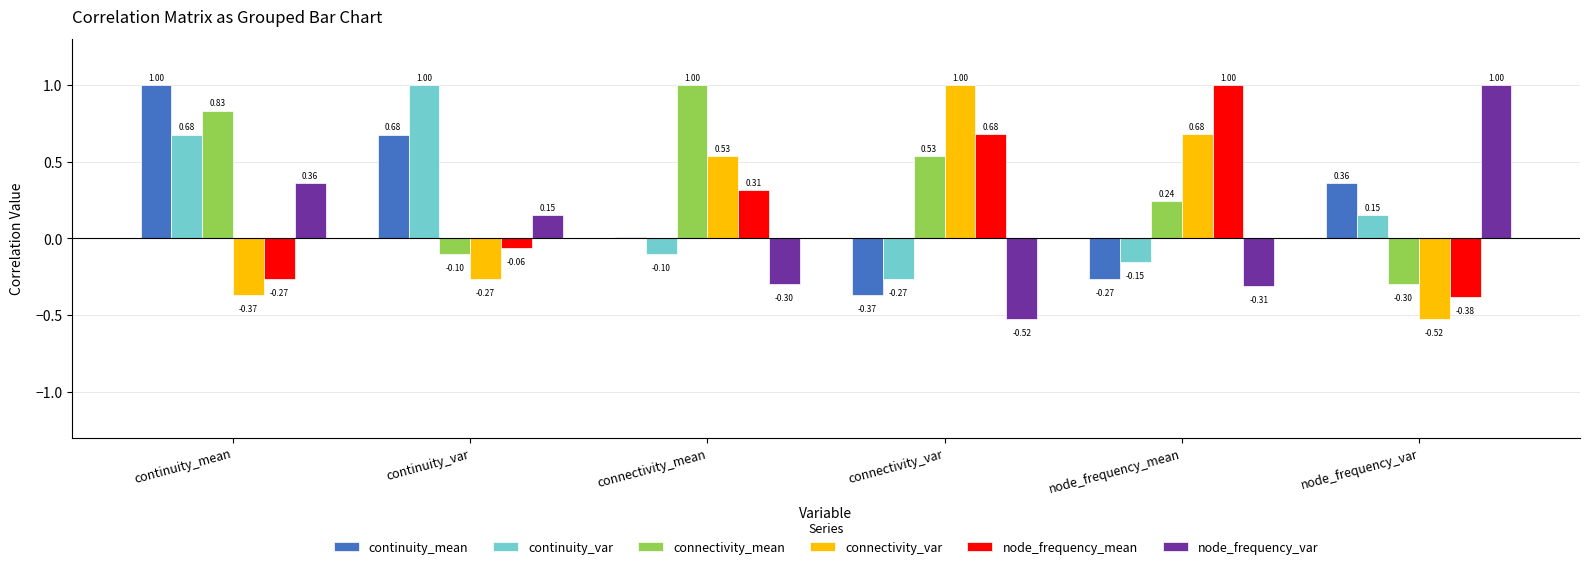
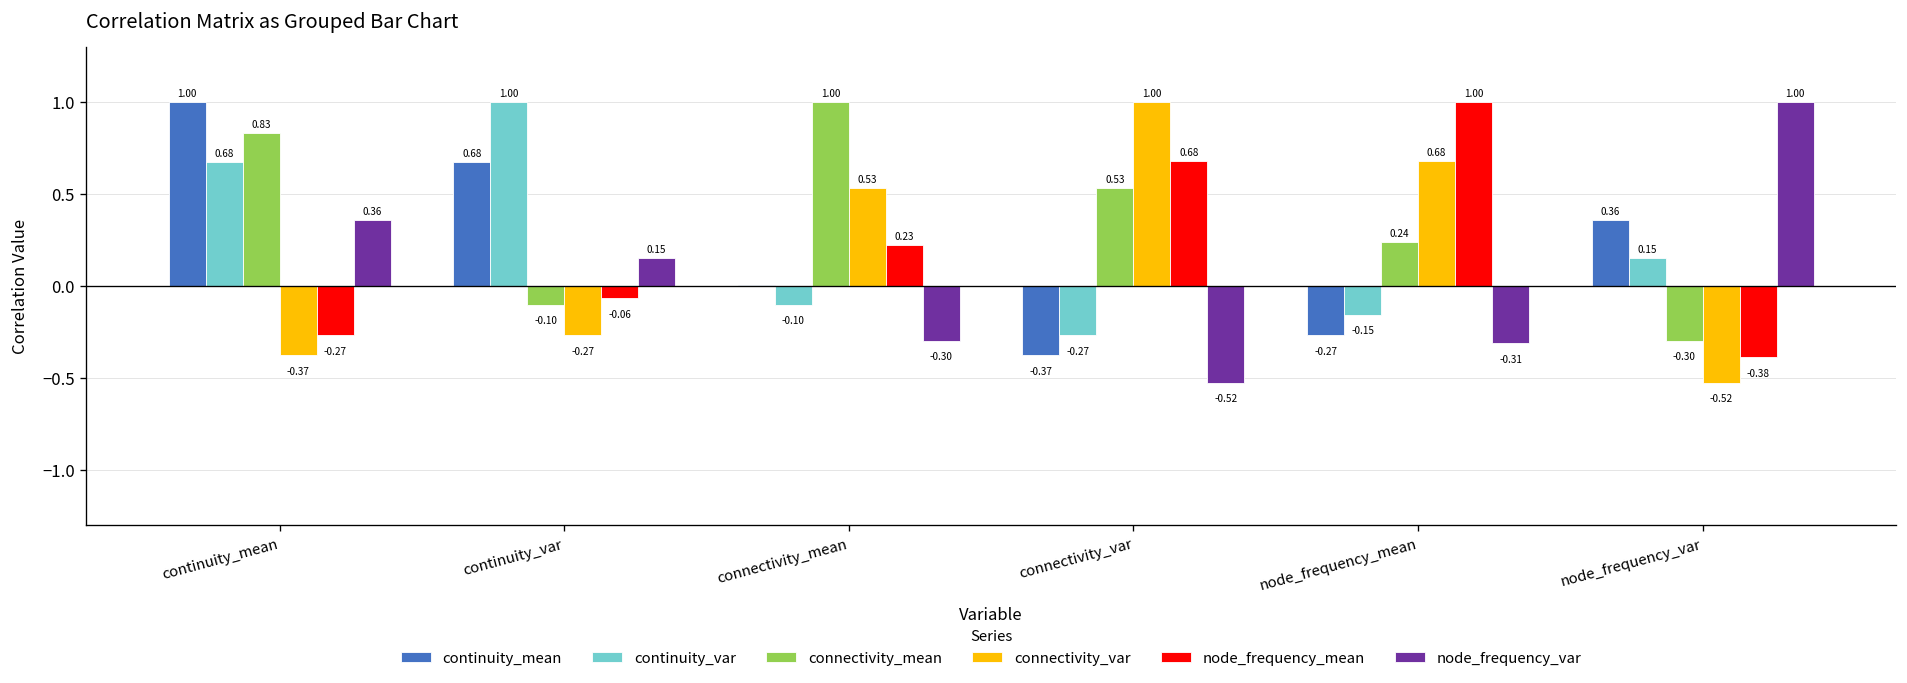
node_frequency_mean, connectivity_mean: 0.31 -> 0.23
